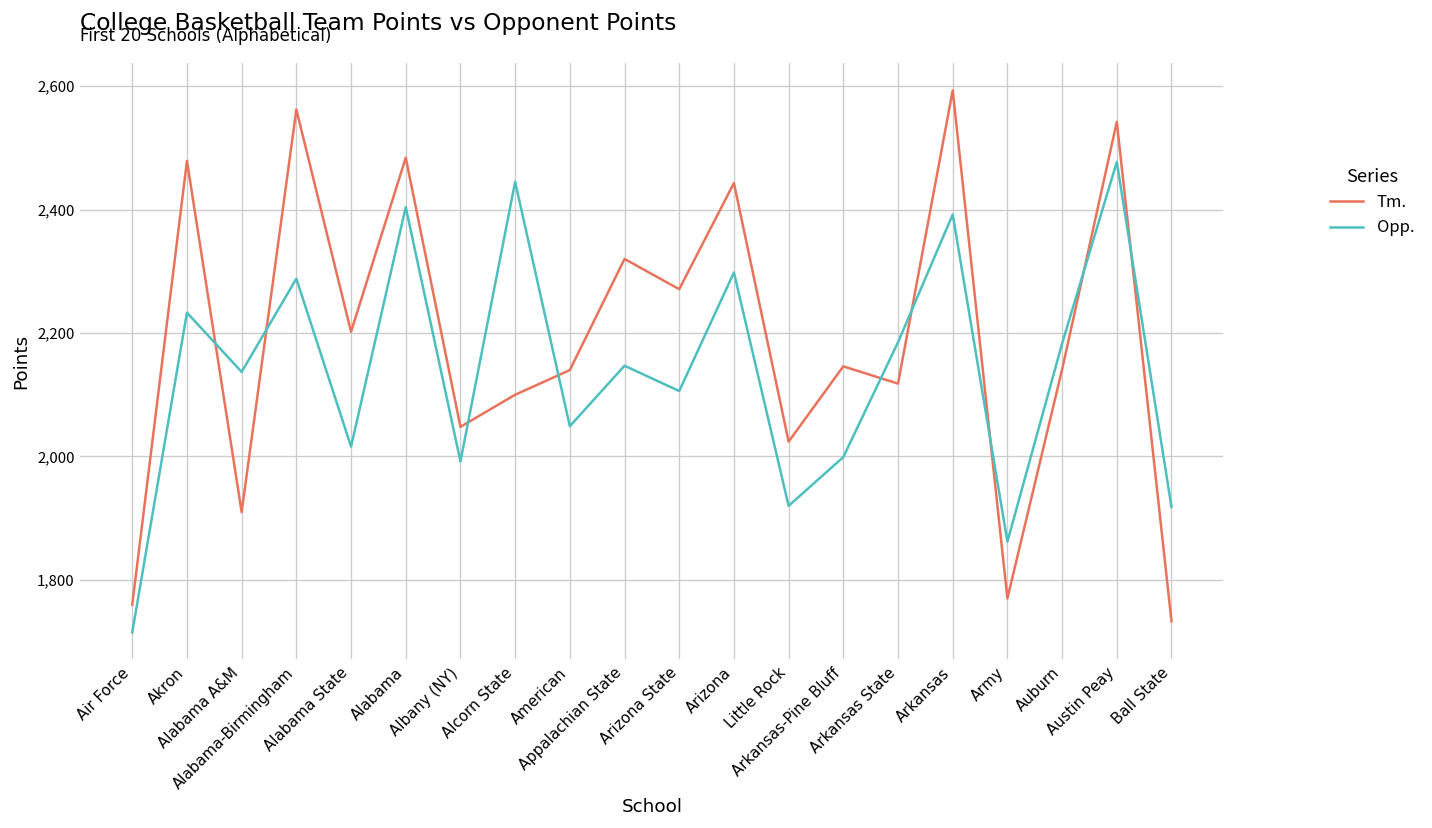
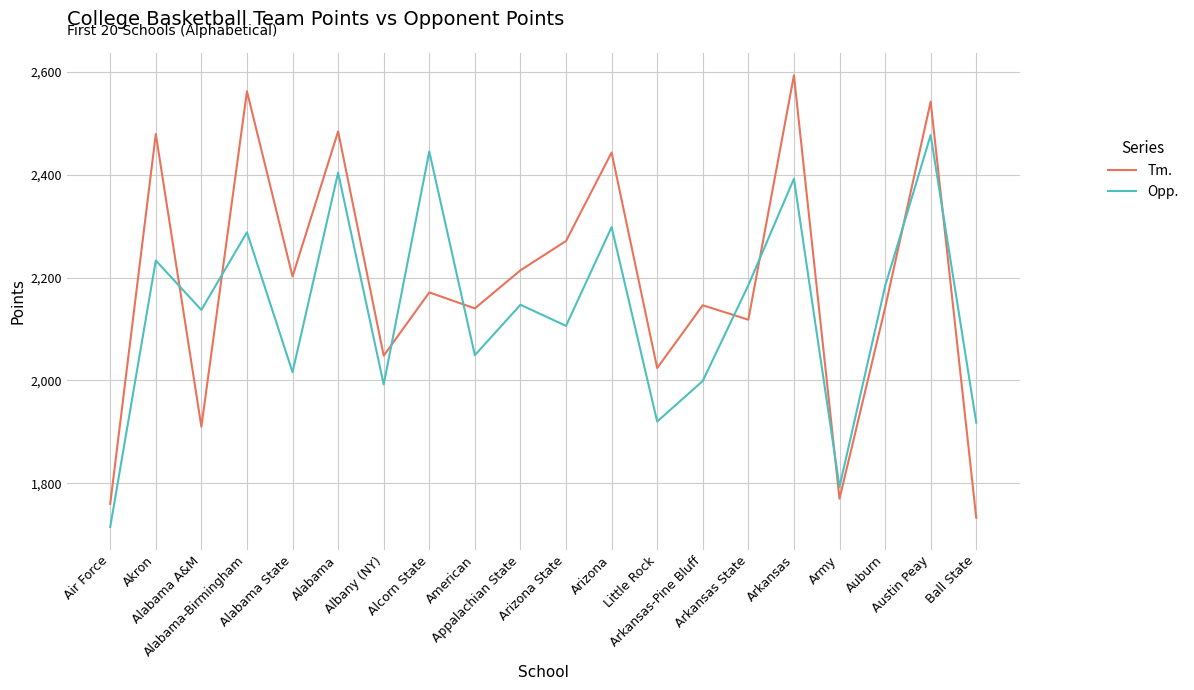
Tm., Alcorn State: 2,100 -> 2,170
Tm., Appalachian State: 2,320 -> 2,210
Opp., Army: 1,860 -> 1,790
